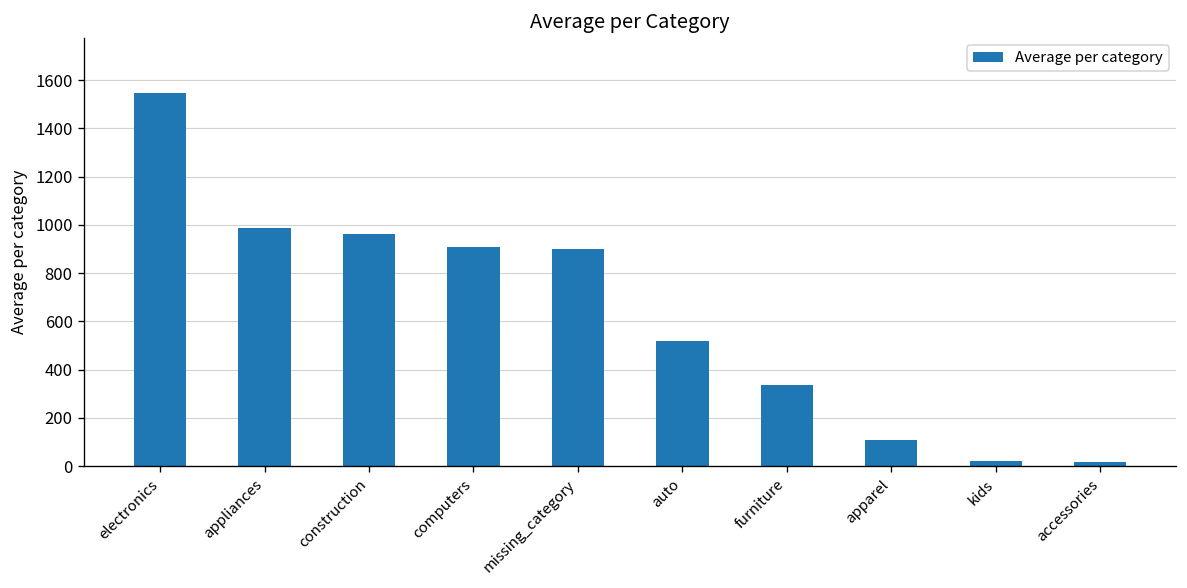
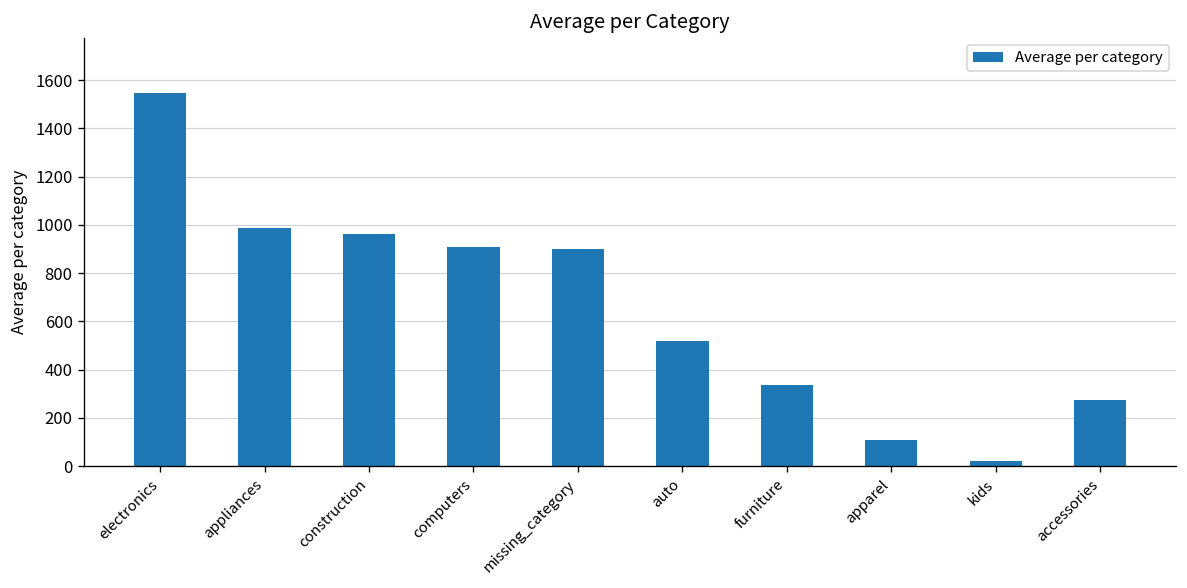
accessories: 20 -> 280
